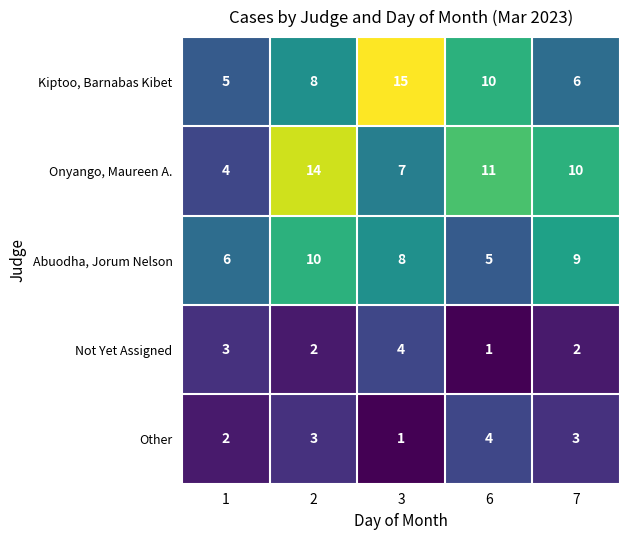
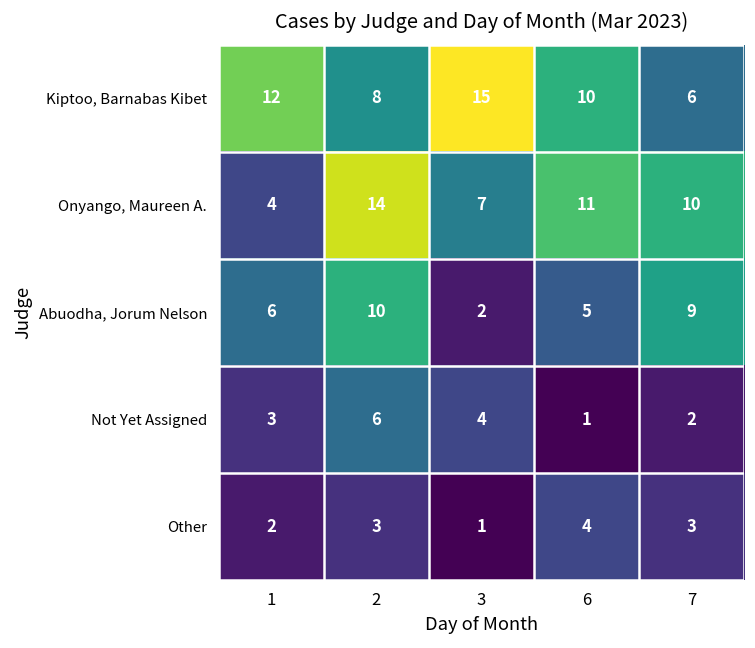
Kiptoo, Barnabas Kibet, 1: 5 -> 12
Abuodha, Jorum Nelson, 3: 8 -> 2
Not Yet Assigned, 2: 2 -> 6
